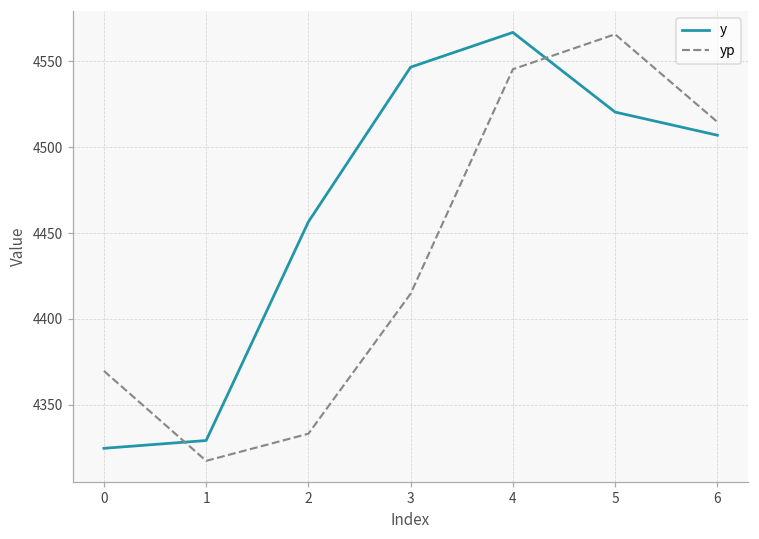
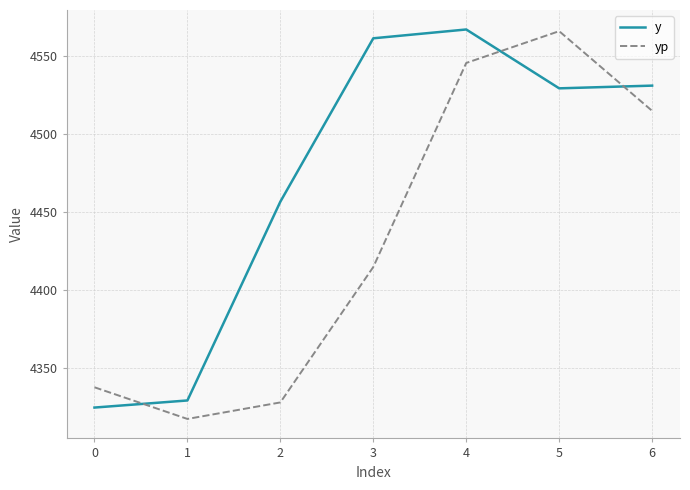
yp, 0: 4370 -> 4338
yp, 2: 4333 -> 4328
y, 3: 4547 -> 4561
y, 5: 4520 -> 4529
y, 6: 4507 -> 4531
